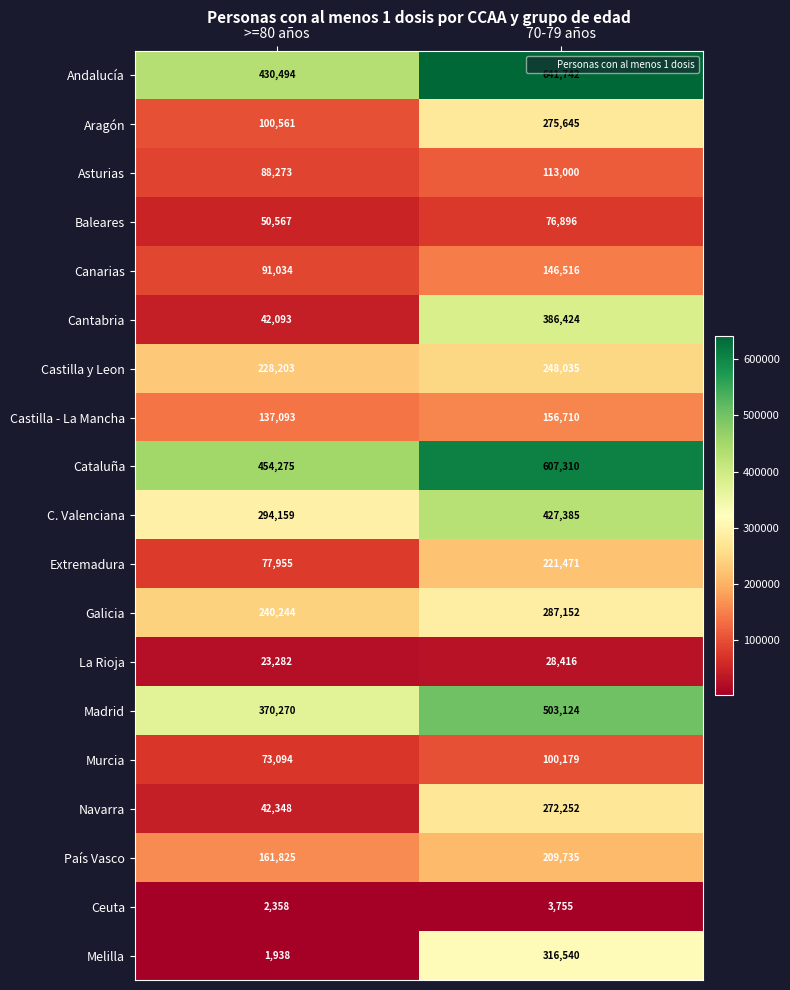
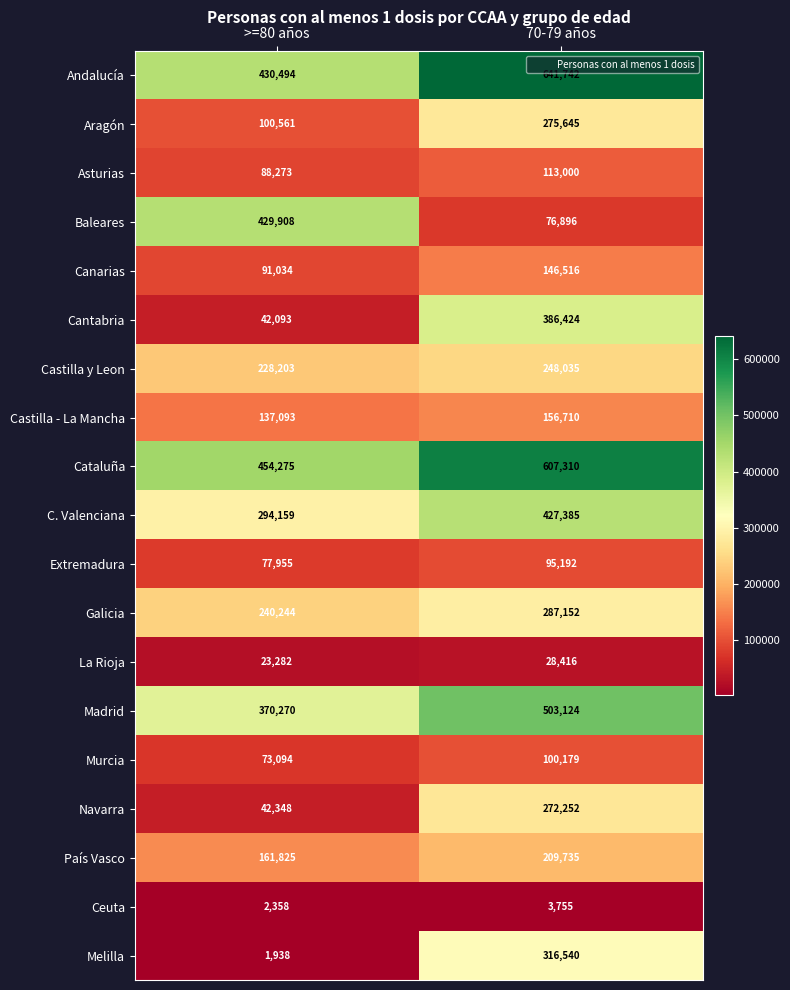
Baleares, >=80 años: 50,567 -> 429,908
Extremadura, 70-79 años: 221,471 -> 95,192
